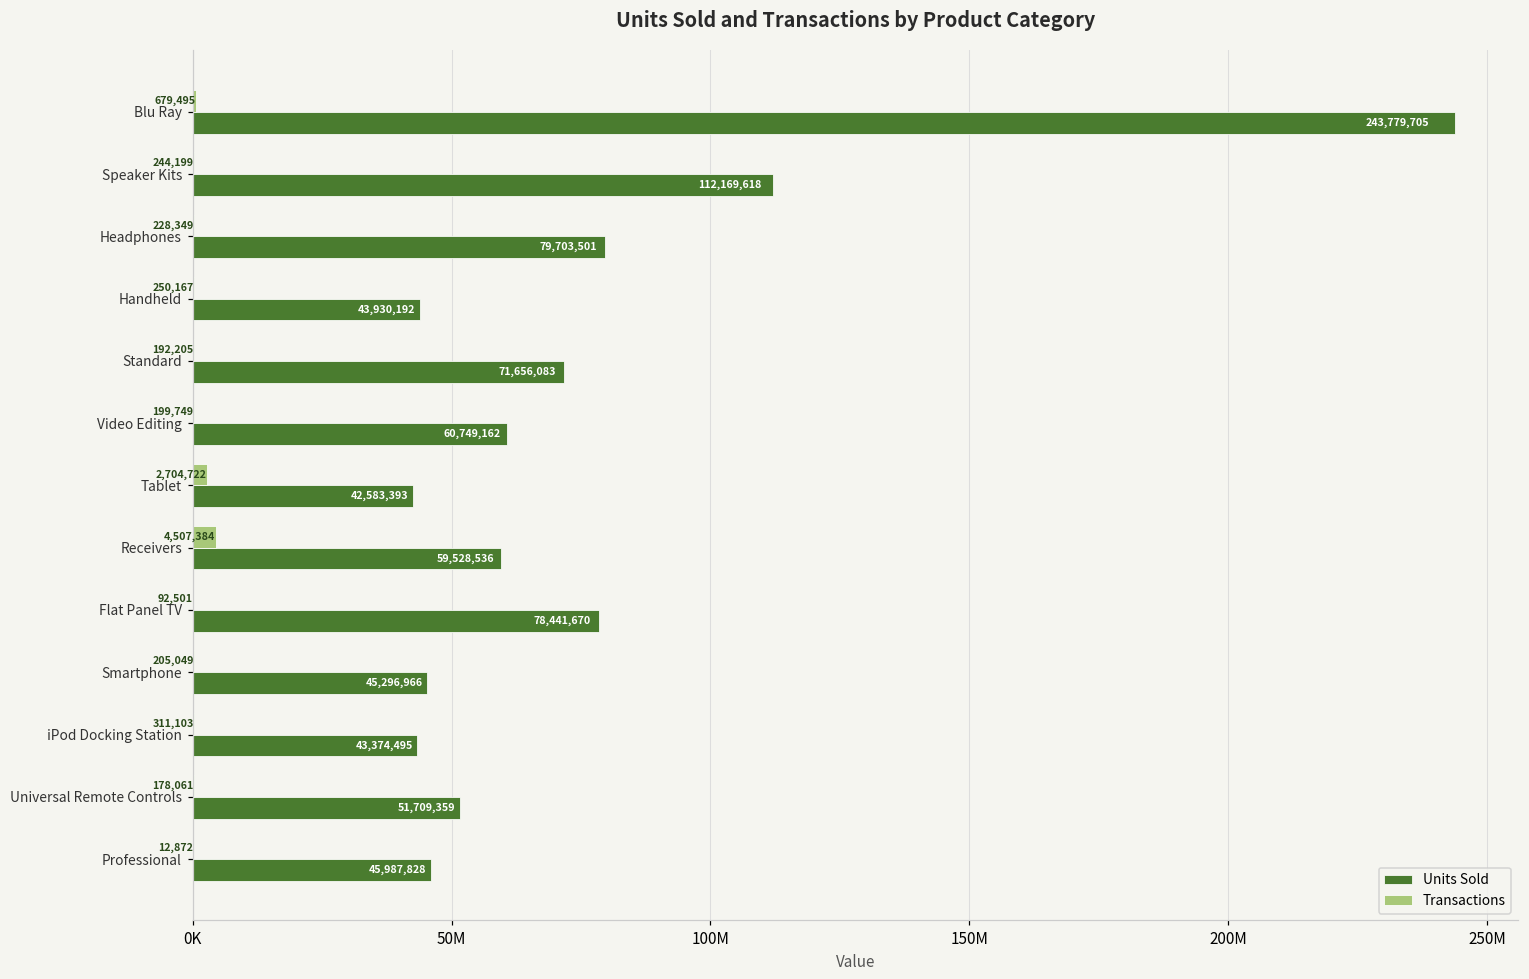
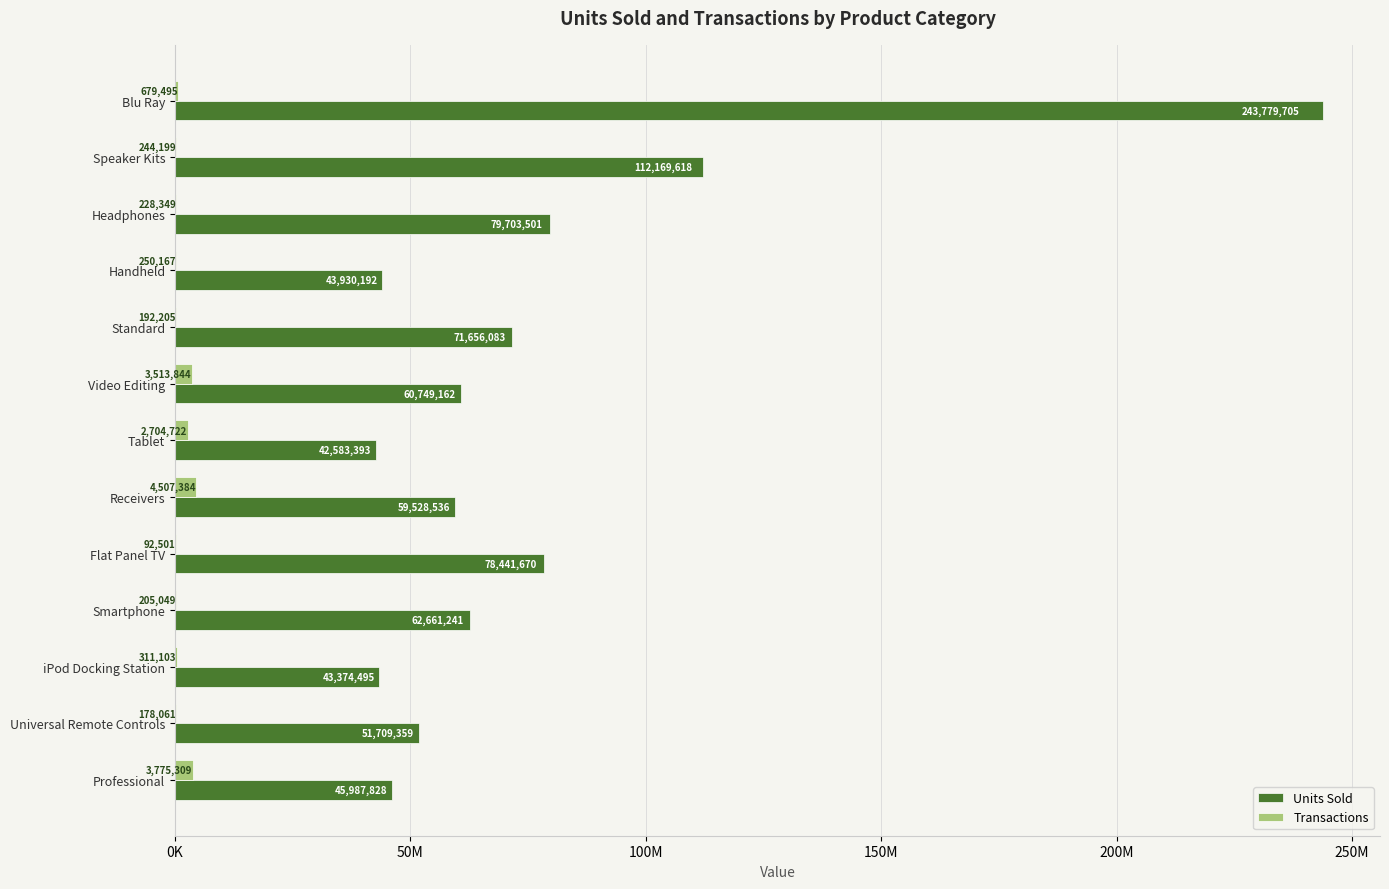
Transactions, Video Editing: 199,749 -> 3,513,844
Units Sold, Smartphone: 45,296,966 -> 62,661,241
Transactions, Professional: 12,872 -> 3,775,309
